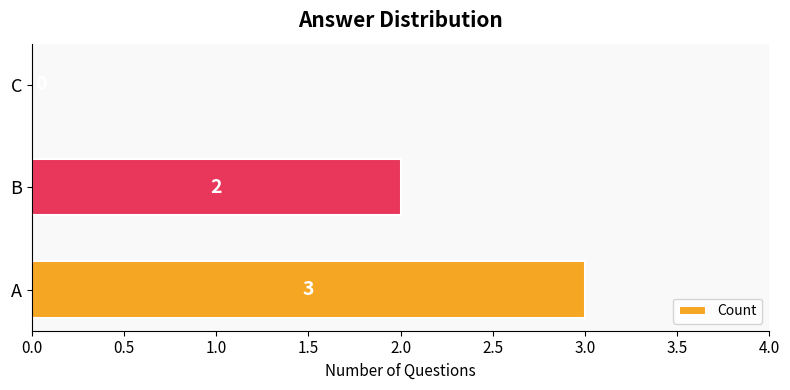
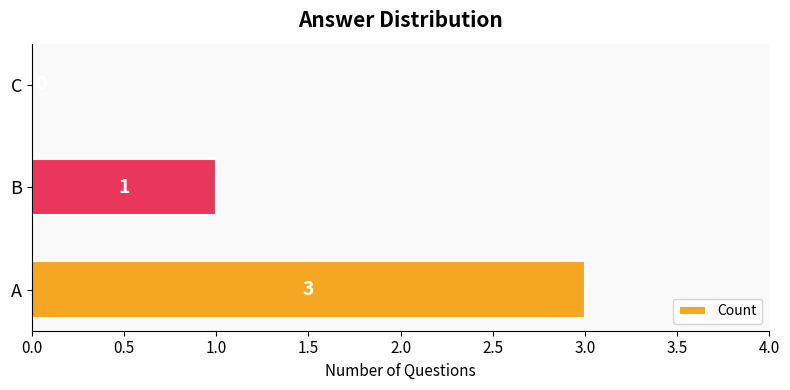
B: 2 -> 1
